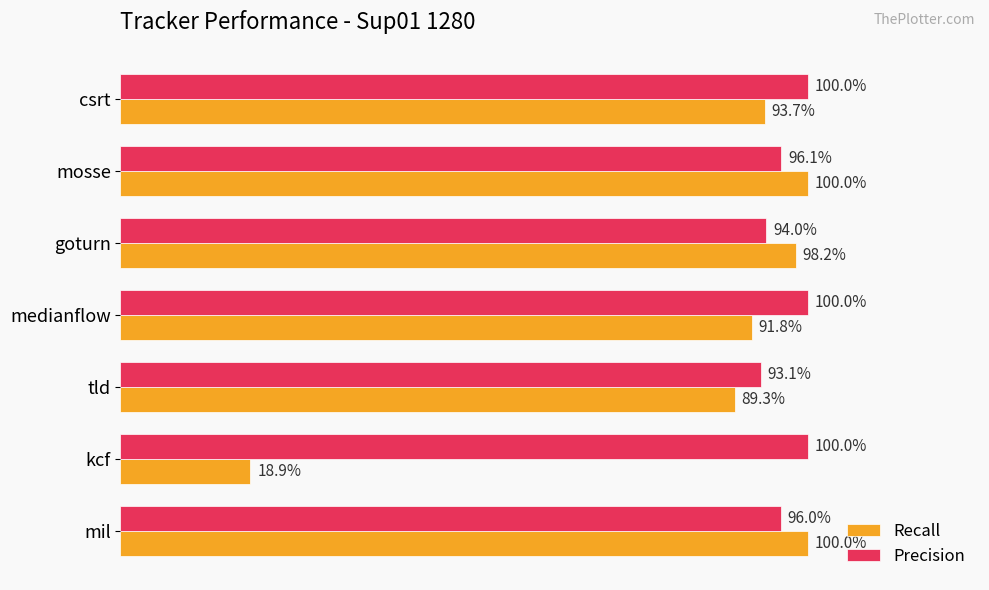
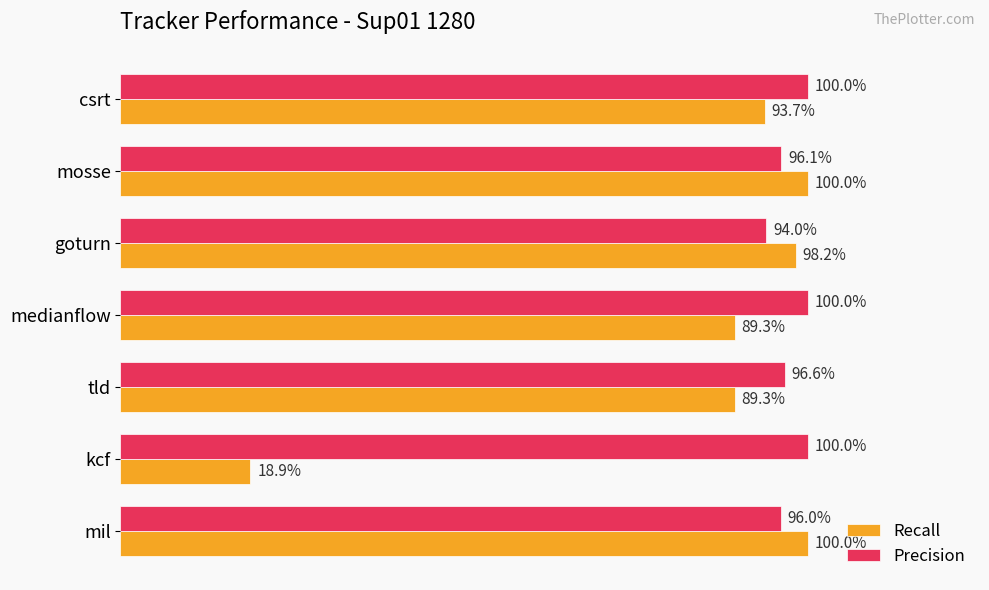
Recall, medianflow: 91.8% -> 89.3%
Precision, tld: 93.1% -> 96.6%
